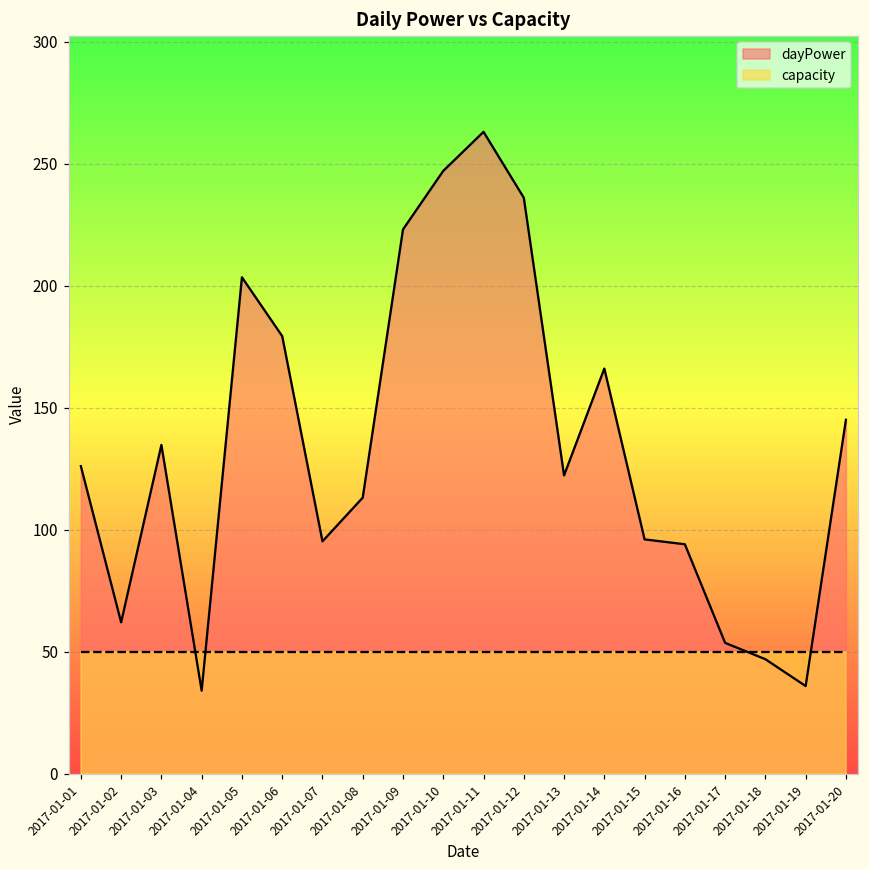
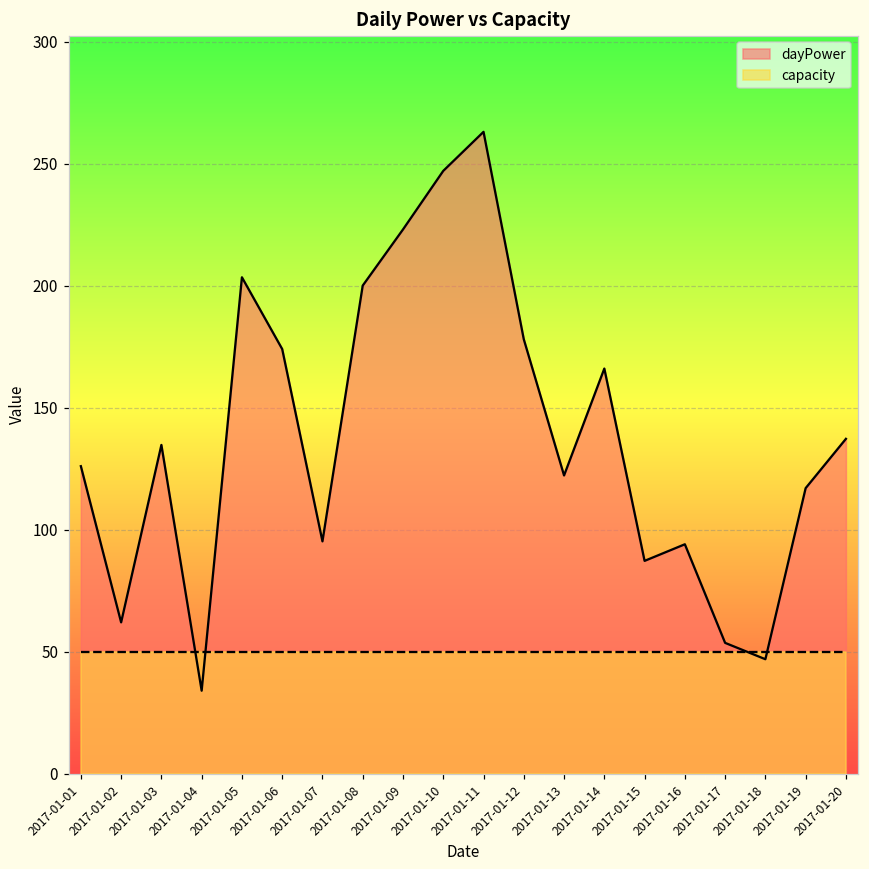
dayPower, 2017-01-06: 179 -> 174
dayPower, 2017-01-08: 113 -> 200
dayPower, 2017-01-12: 236 -> 178
dayPower, 2017-01-15: 96 -> 87
dayPower, 2017-01-19: 36 -> 117
dayPower, 2017-01-20: 145 -> 137
